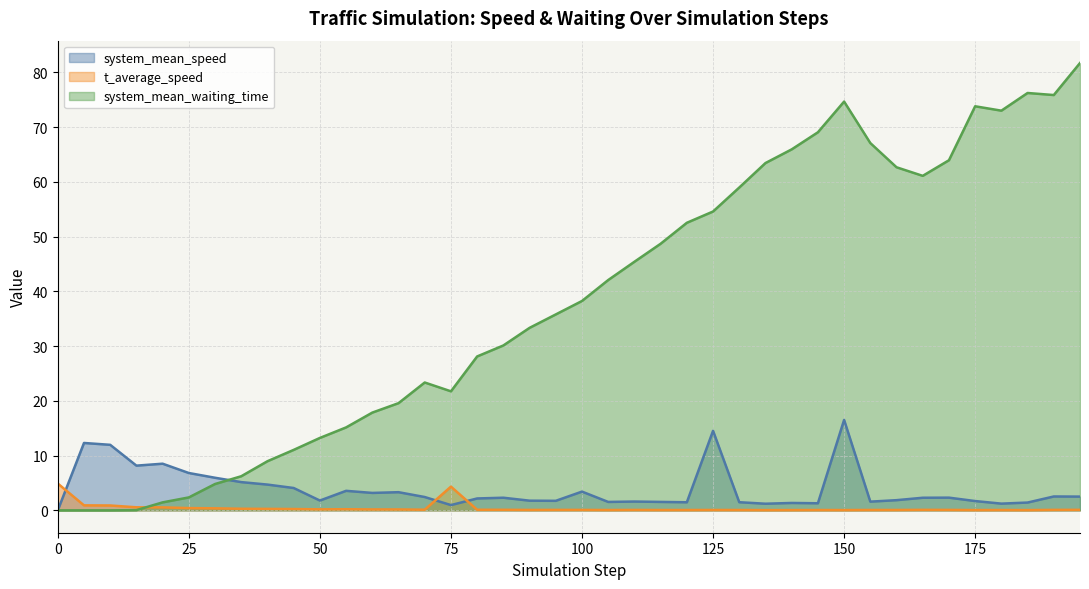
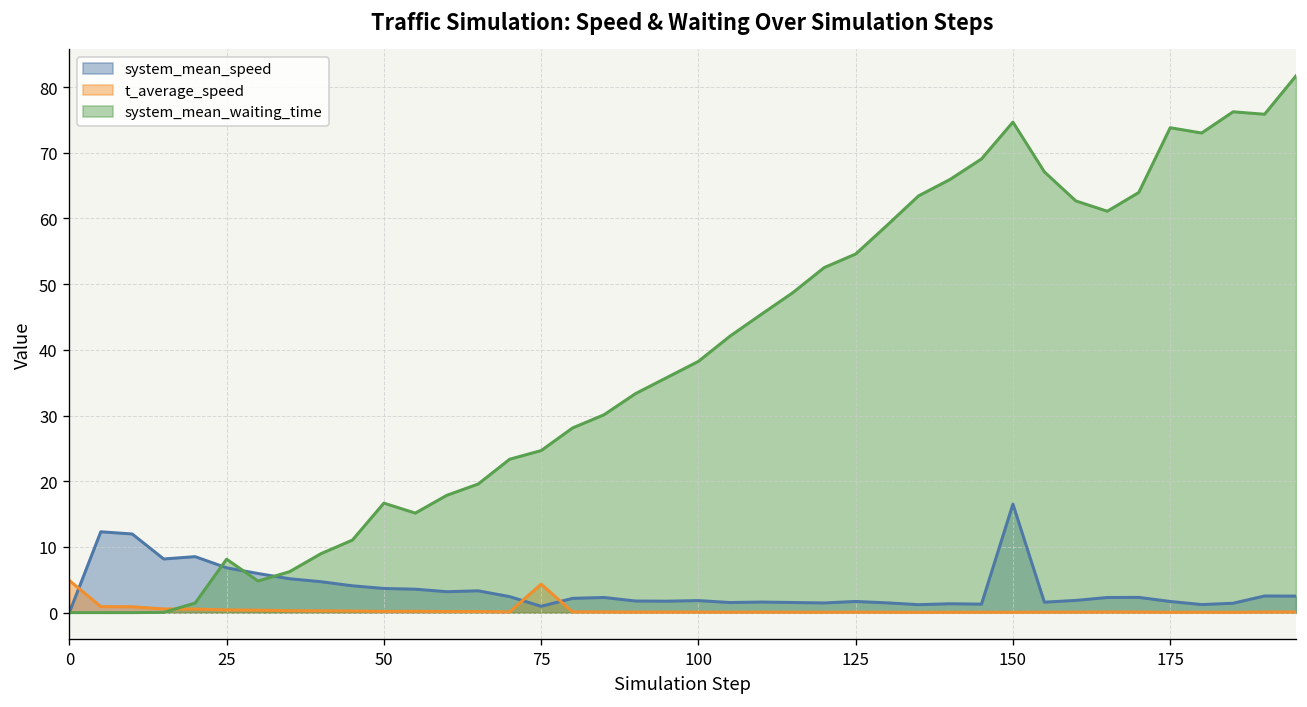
system_mean_waiting_time, 25: 2 -> 8
system_mean_speed, 50: 2 -> 4
system_mean_waiting_time, 50: 13 -> 17
system_mean_waiting_time, 75: 22 -> 25
system_mean_speed, 100: 3 -> 2
system_mean_speed, 125: 15 -> 2
